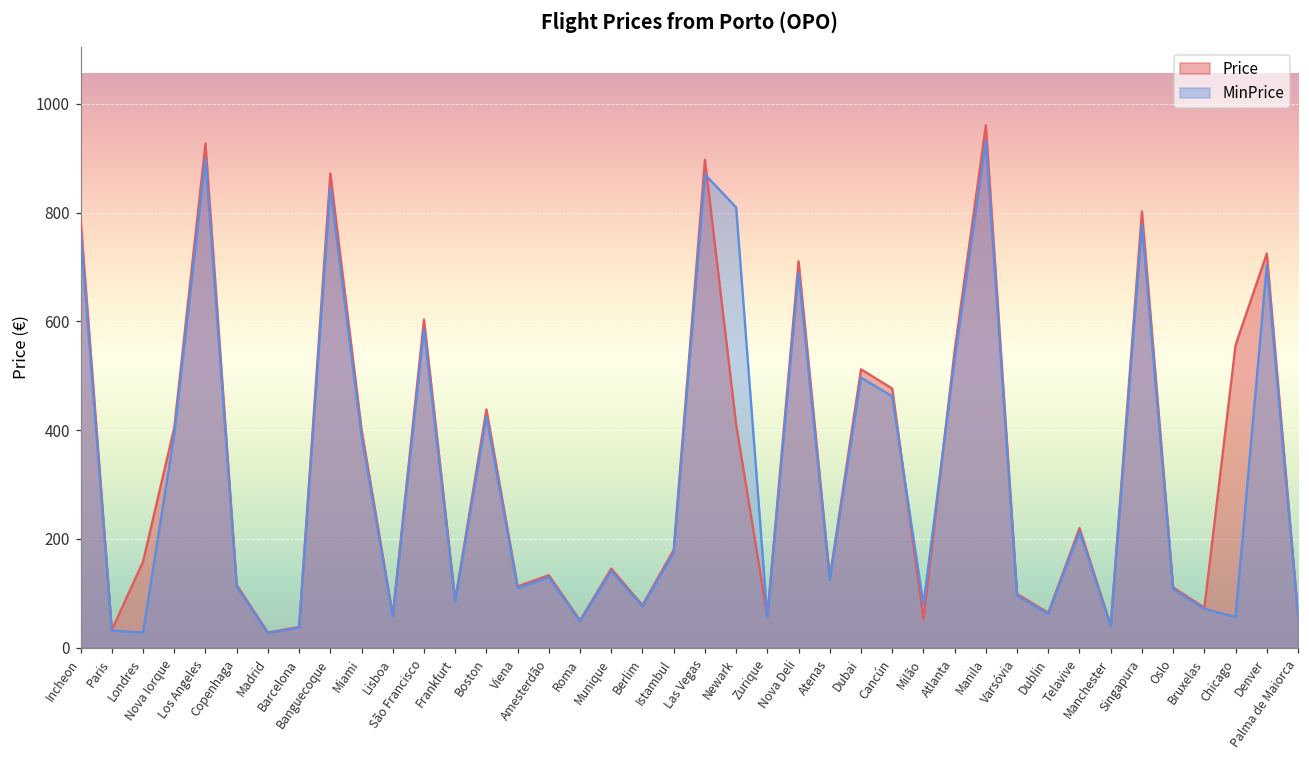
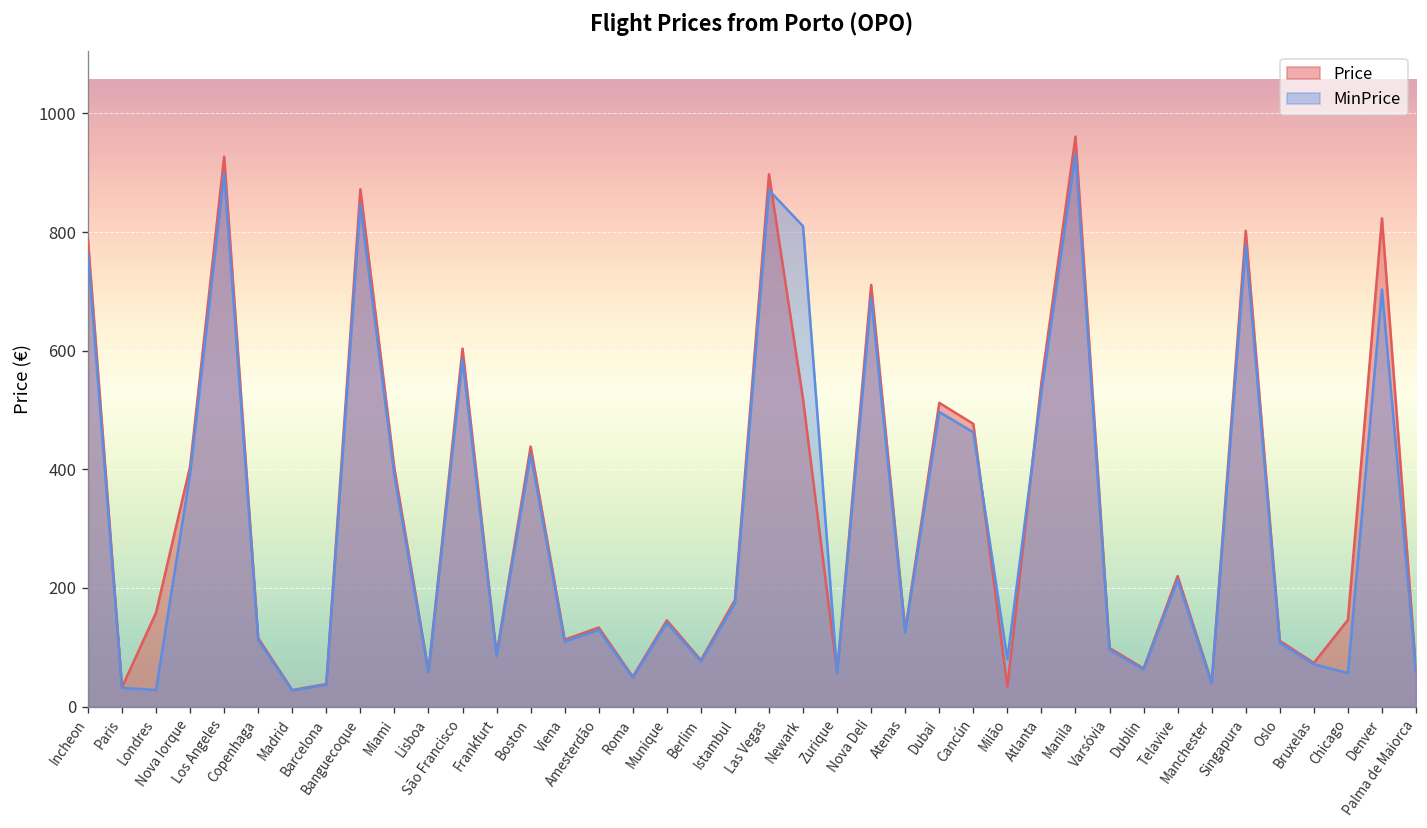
Price, Newark: 410 -> 520
Price, Milão: 50 -> 30
Price, Chicago: 560 -> 150
Price, Denver: 720 -> 820
